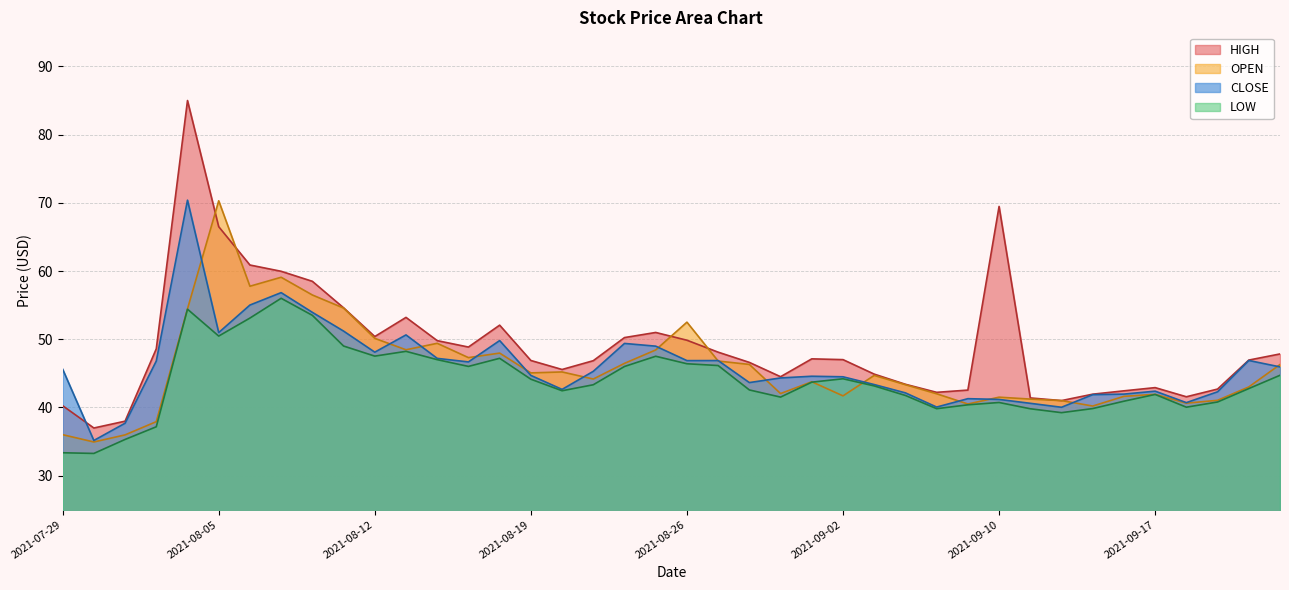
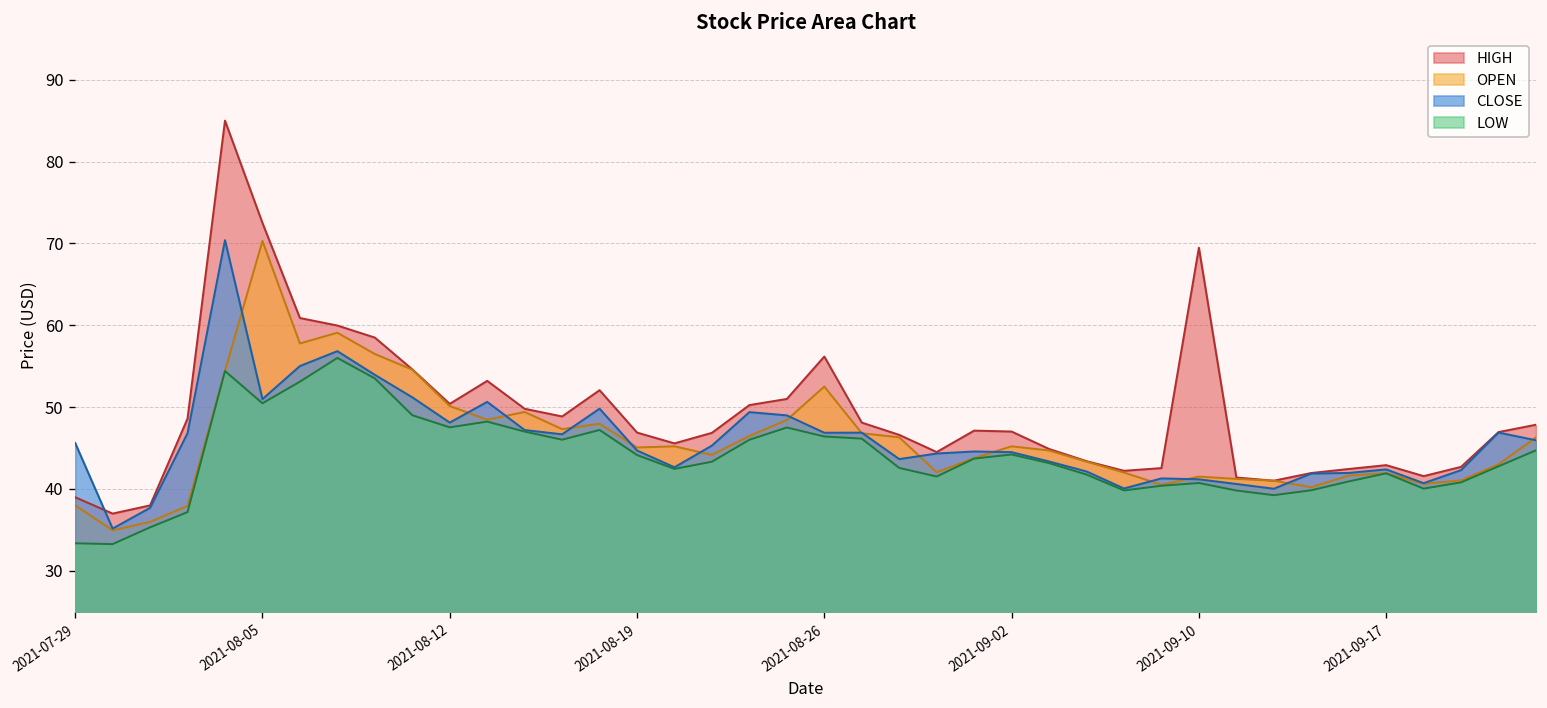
HIGH, 2021-07-29: 40 -> 39
OPEN, 2021-07-29: 36 -> 38
HIGH, 2021-08-05: 67 -> 73
HIGH, 2021-08-26: 50 -> 56
OPEN, 2021-09-02: 42 -> 45
